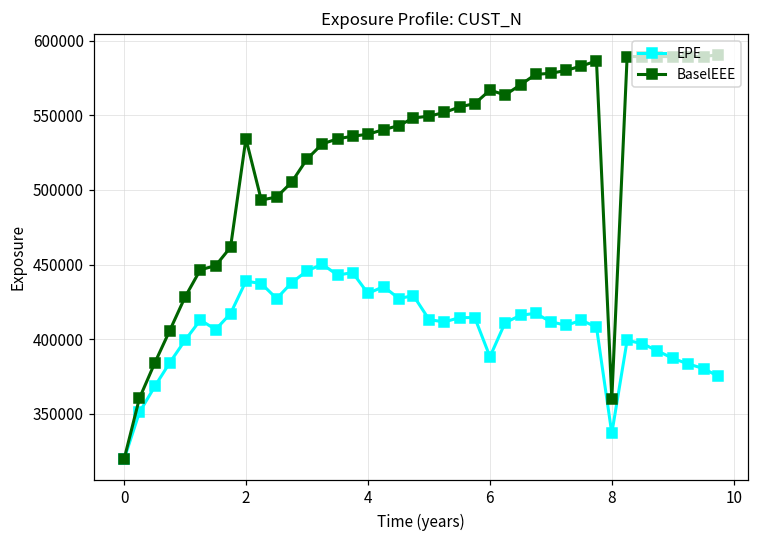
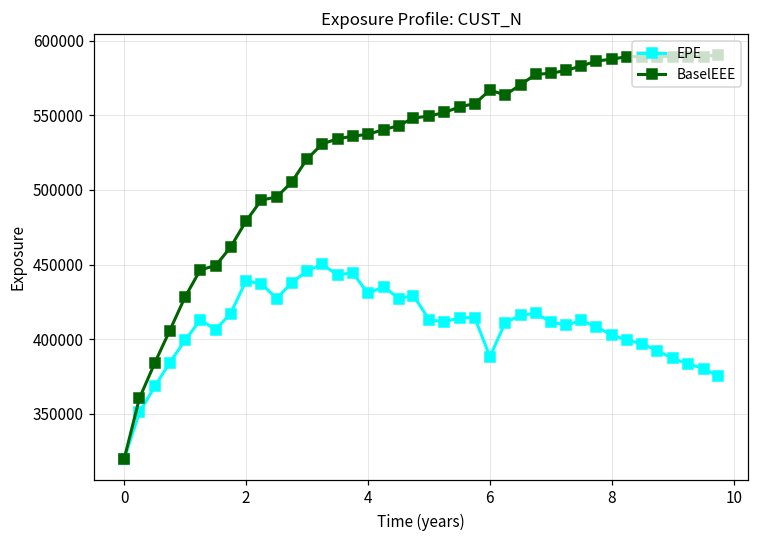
BaselEEE, 2: 534000 -> 479000
EPE, 8: 337000 -> 403000
BaselEEE, 8: 360000 -> 588000
